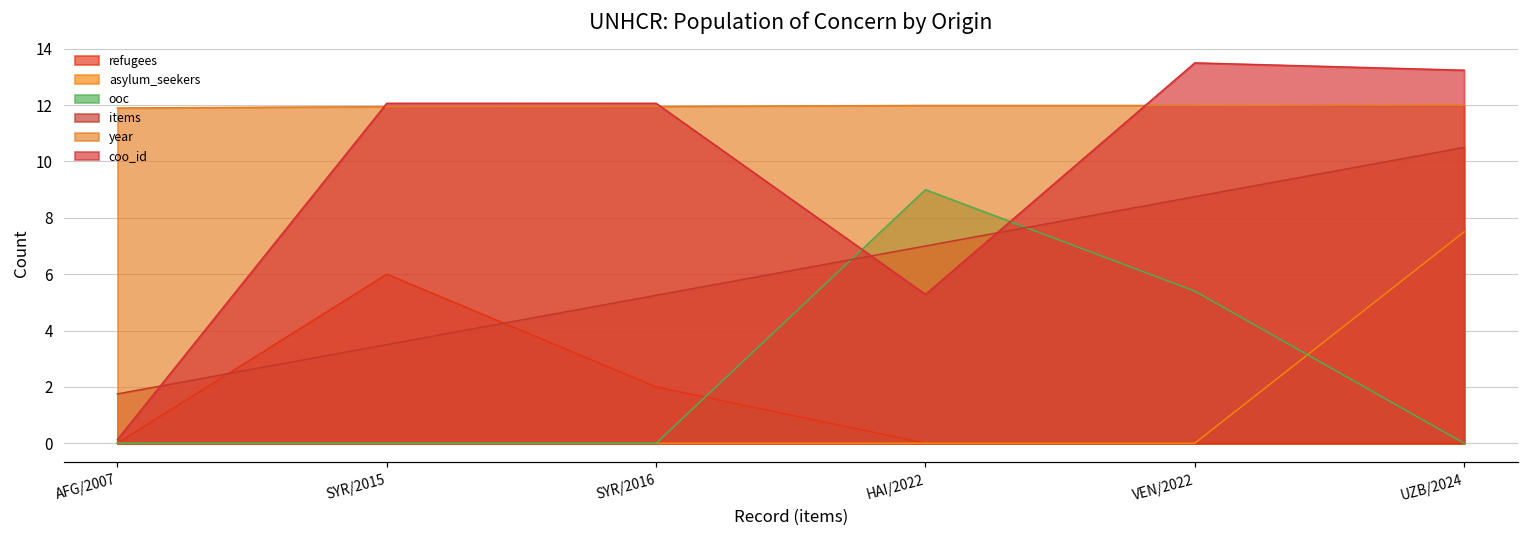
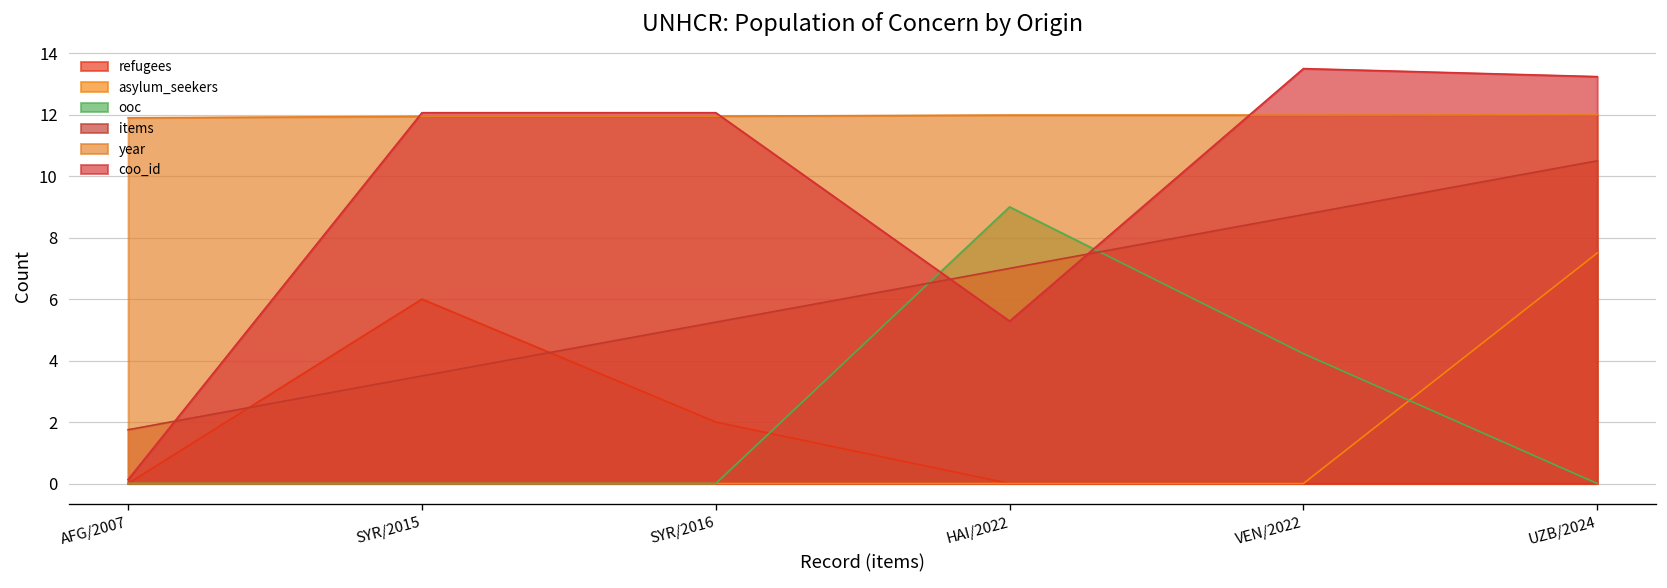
ooc, VEN/2022: 5.4 -> 4.2
